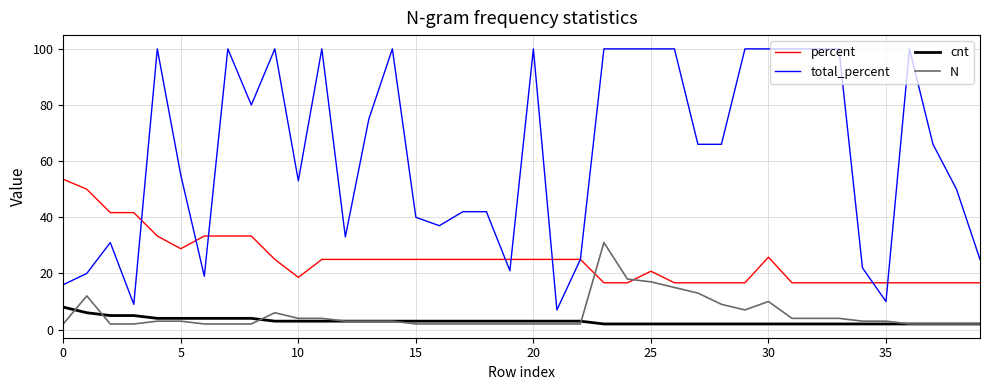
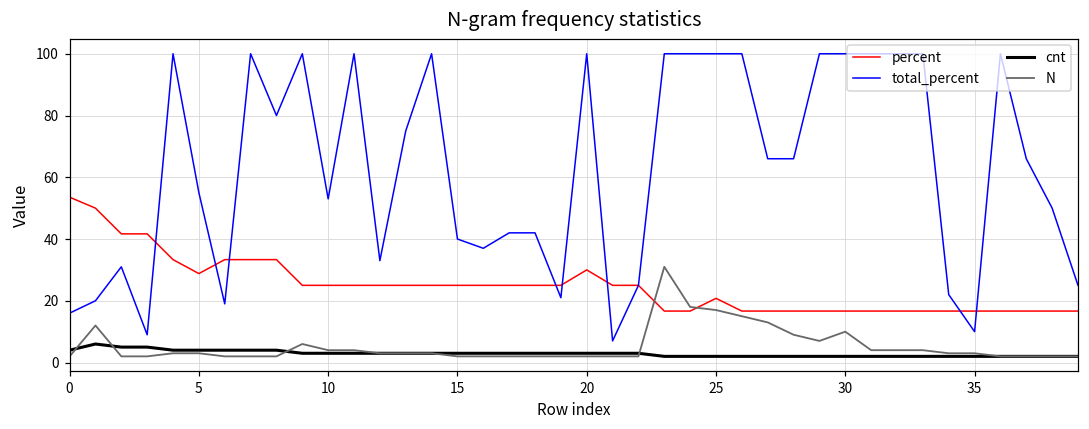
cnt, 0: 8 -> 4
percent, 10: 19 -> 25
percent, 20: 25 -> 30
percent, 30: 26 -> 17
